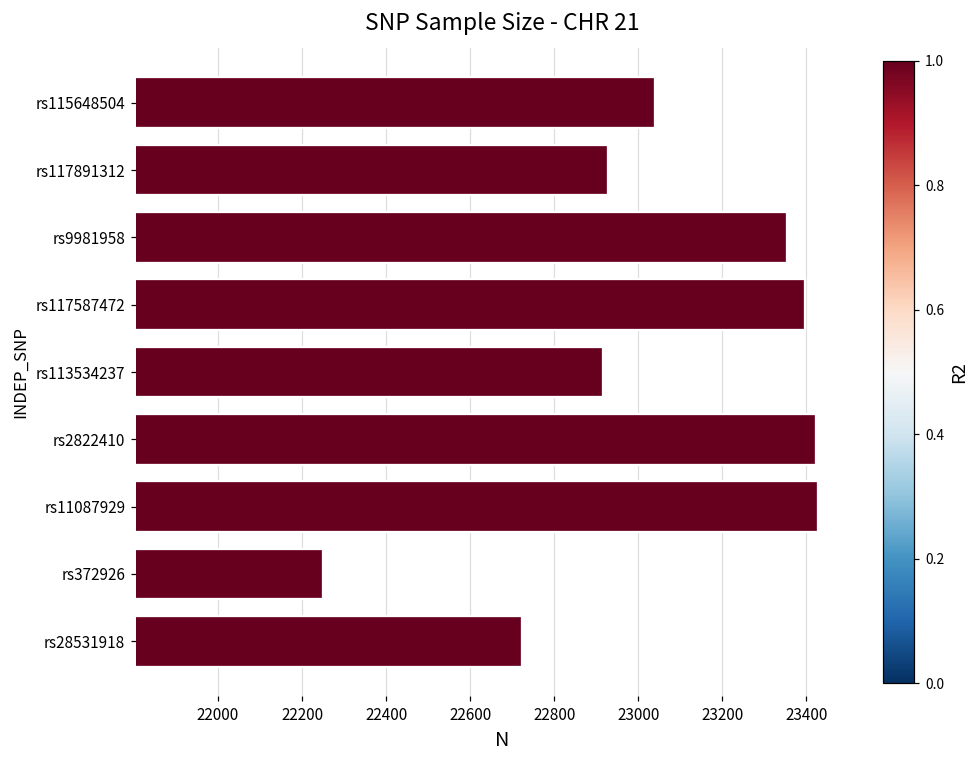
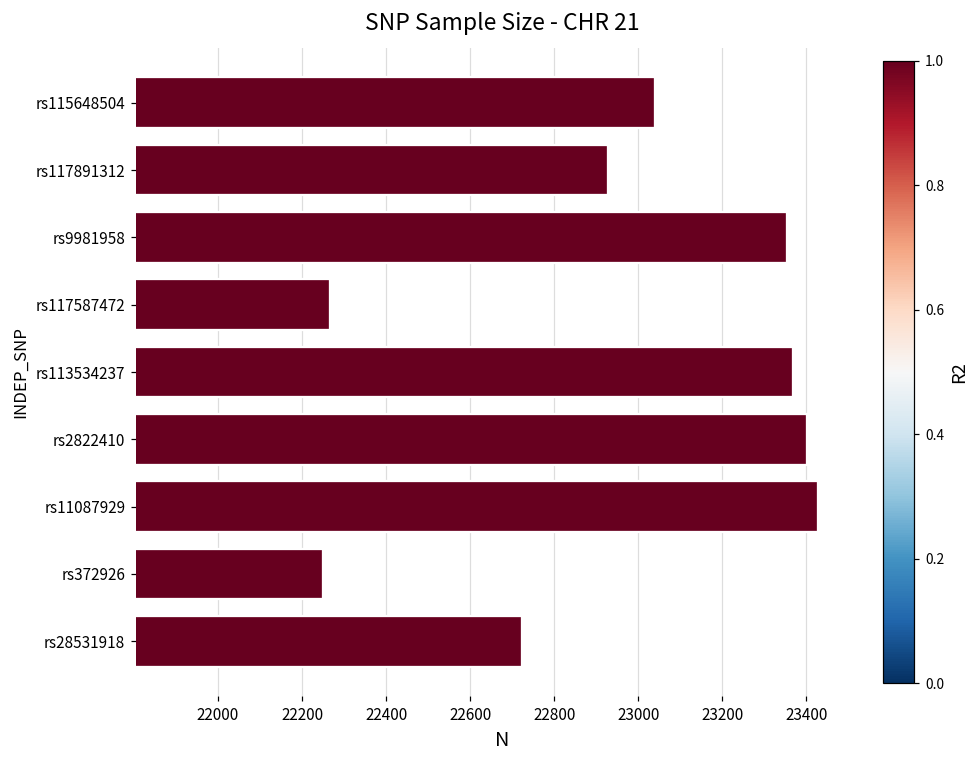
rs117587472: 23400 -> 22270
rs113534237: 22920 -> 23370
rs2822410: 23420 -> 23400
